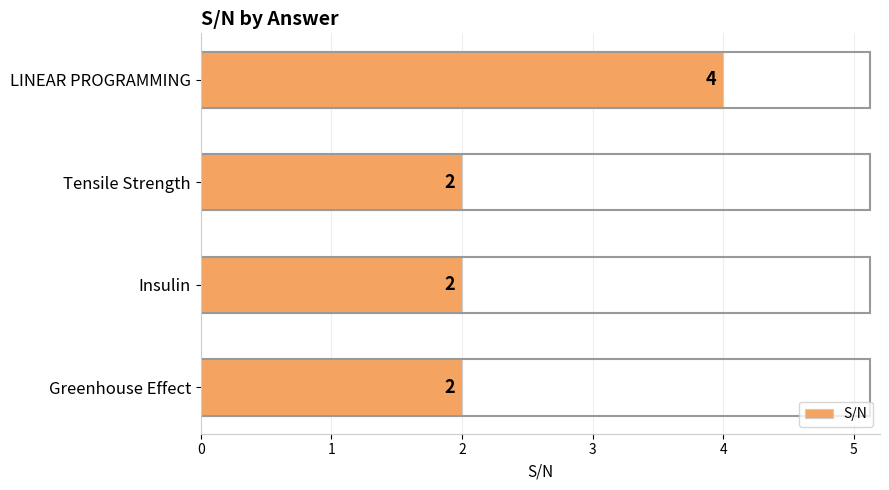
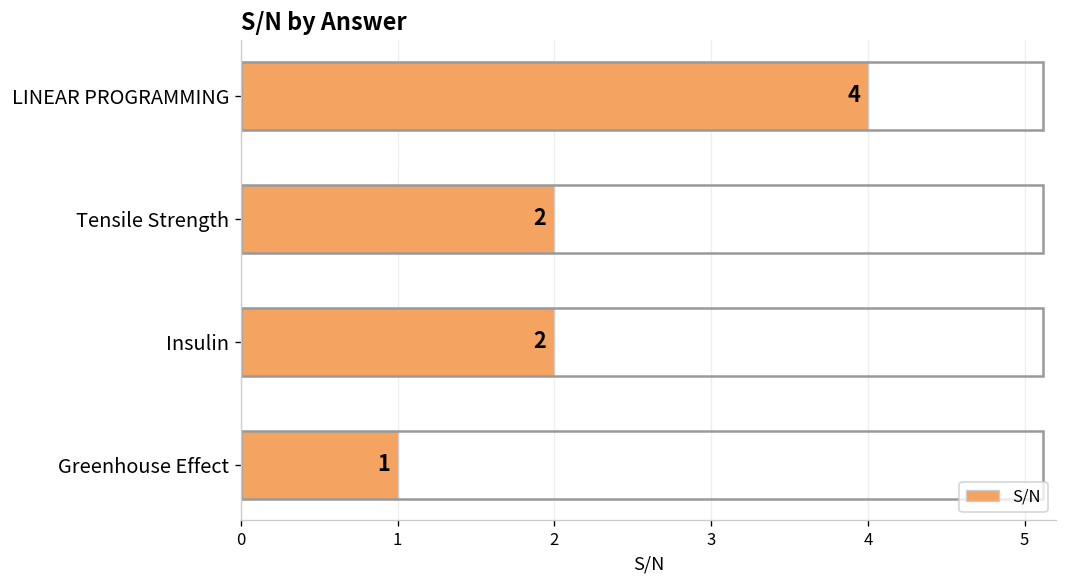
Greenhouse Effect: 2 -> 1
